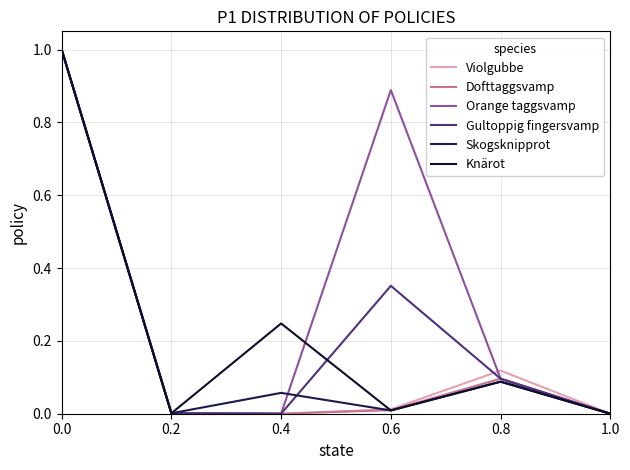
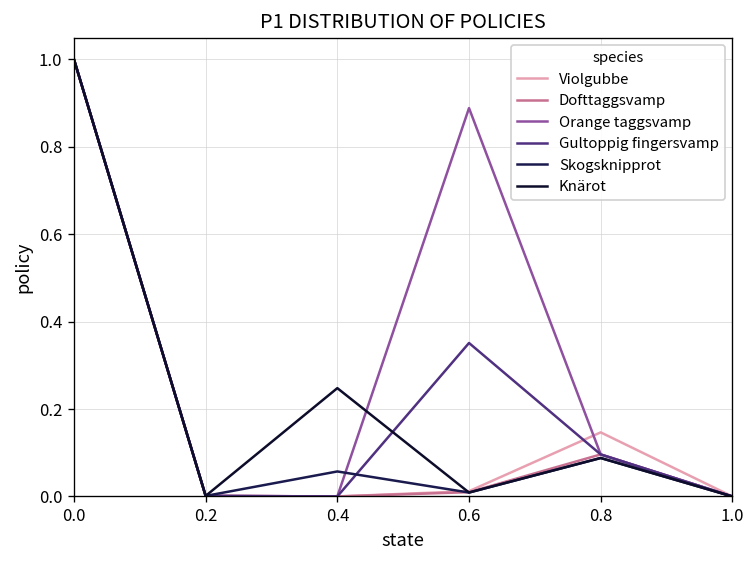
Violgubbe, 0.8: 0.12 -> 0.15
